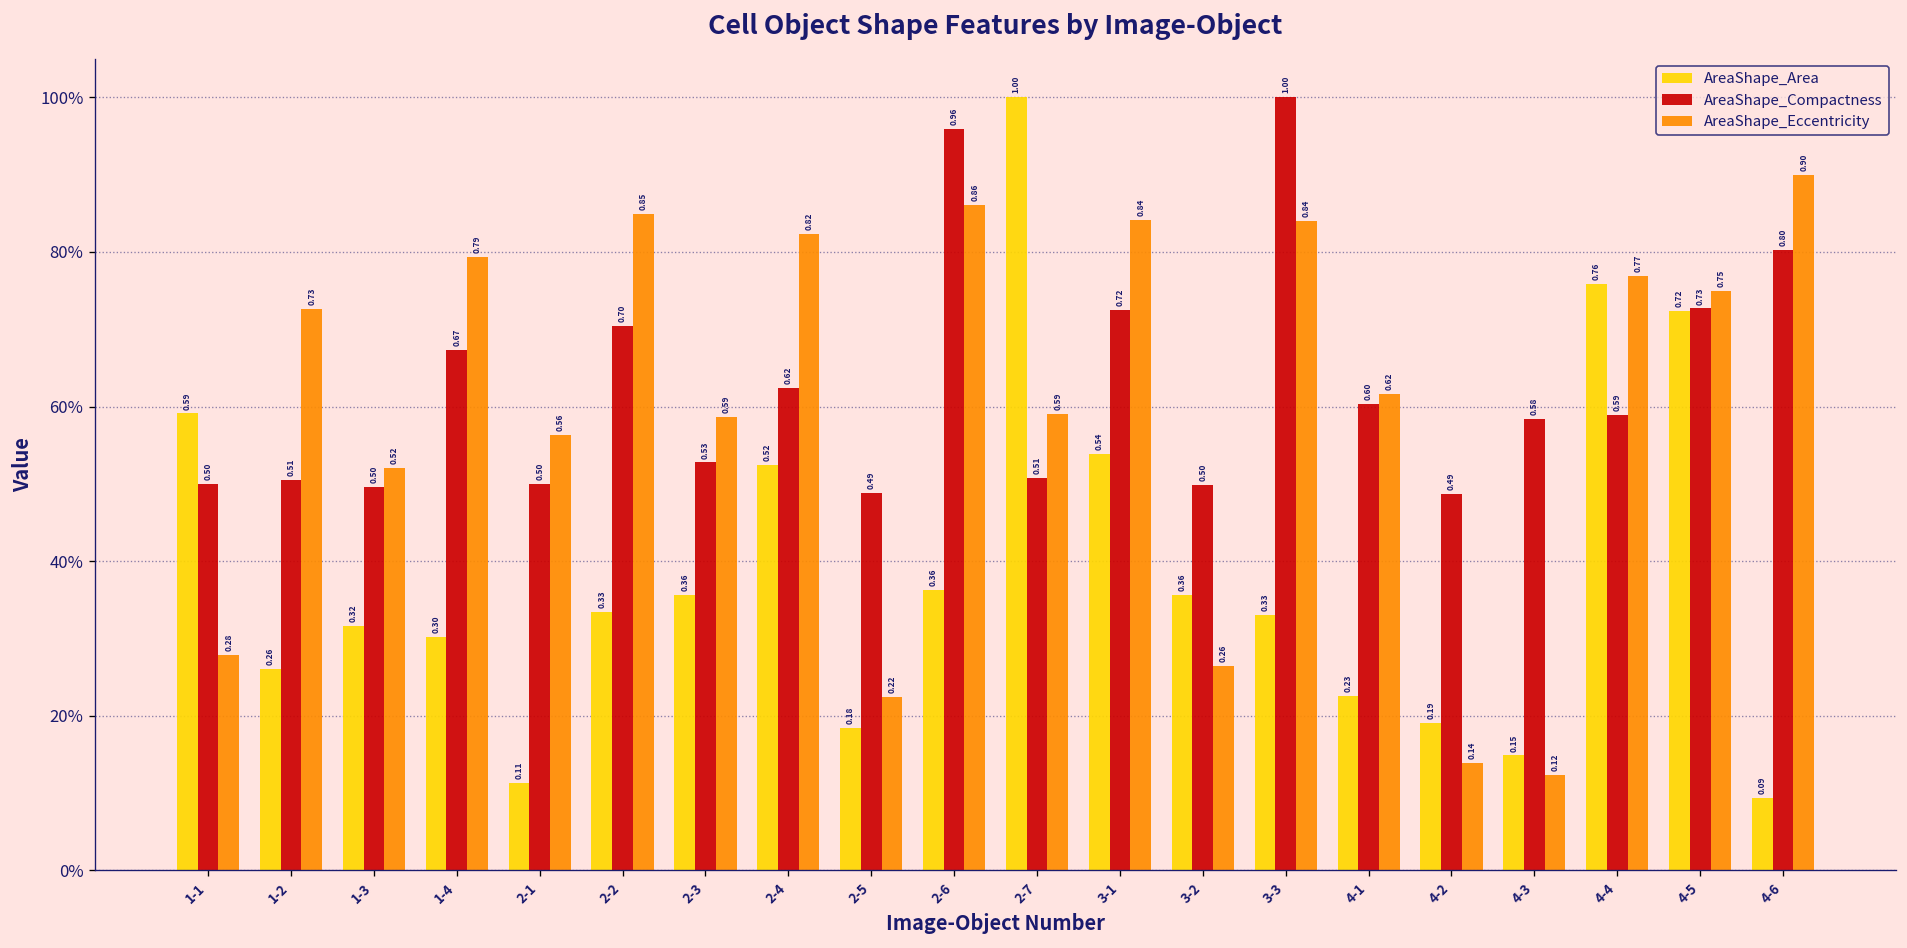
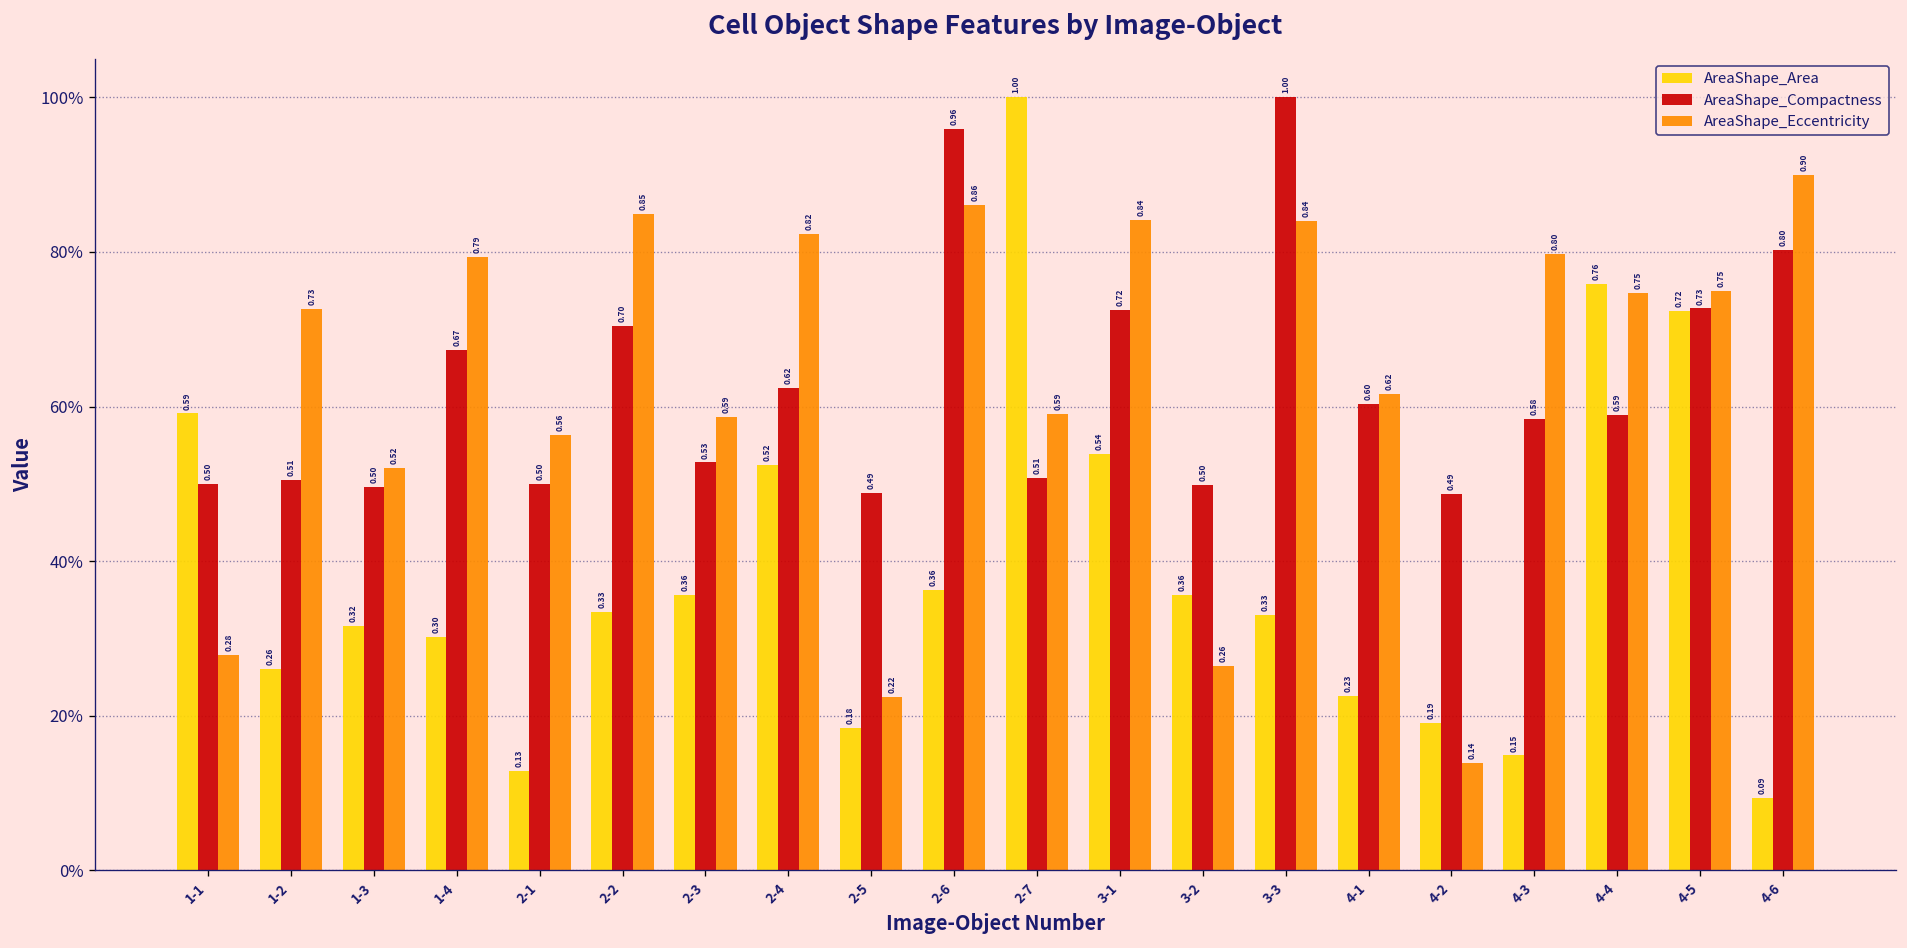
AreaShape_Area, 2-1: 0.11 -> 0.13
AreaShape_Eccentricity, 4-3: 0.12 -> 0.80
AreaShape_Eccentricity, 4-4: 0.77 -> 0.75
